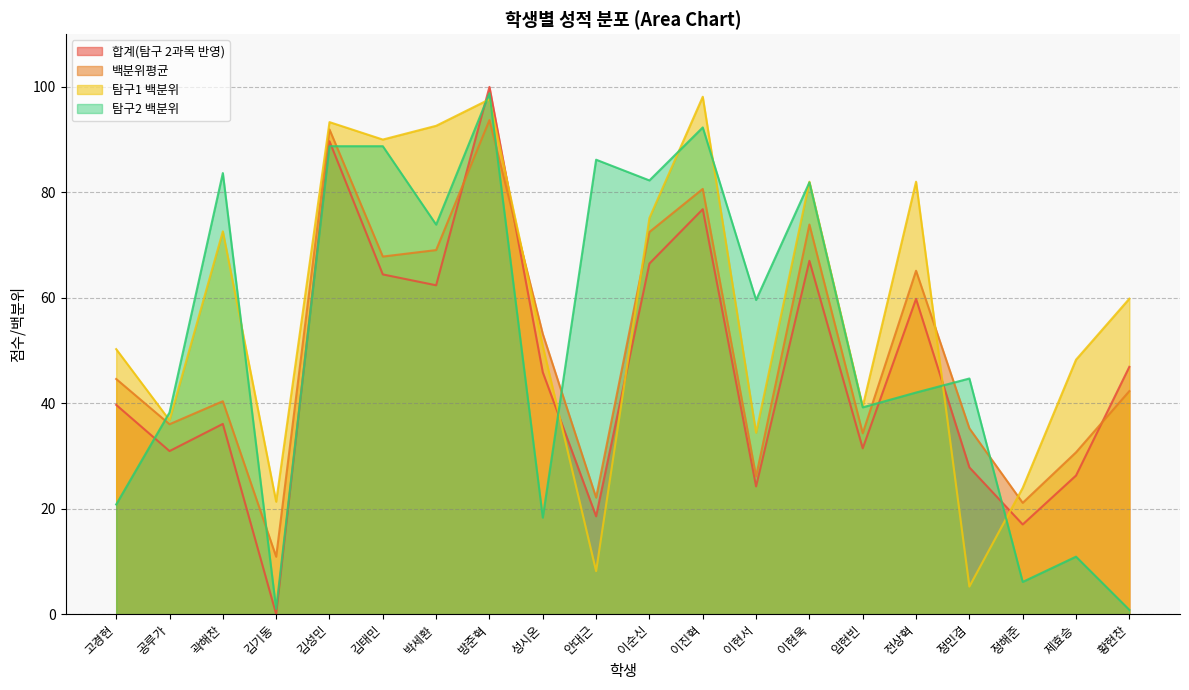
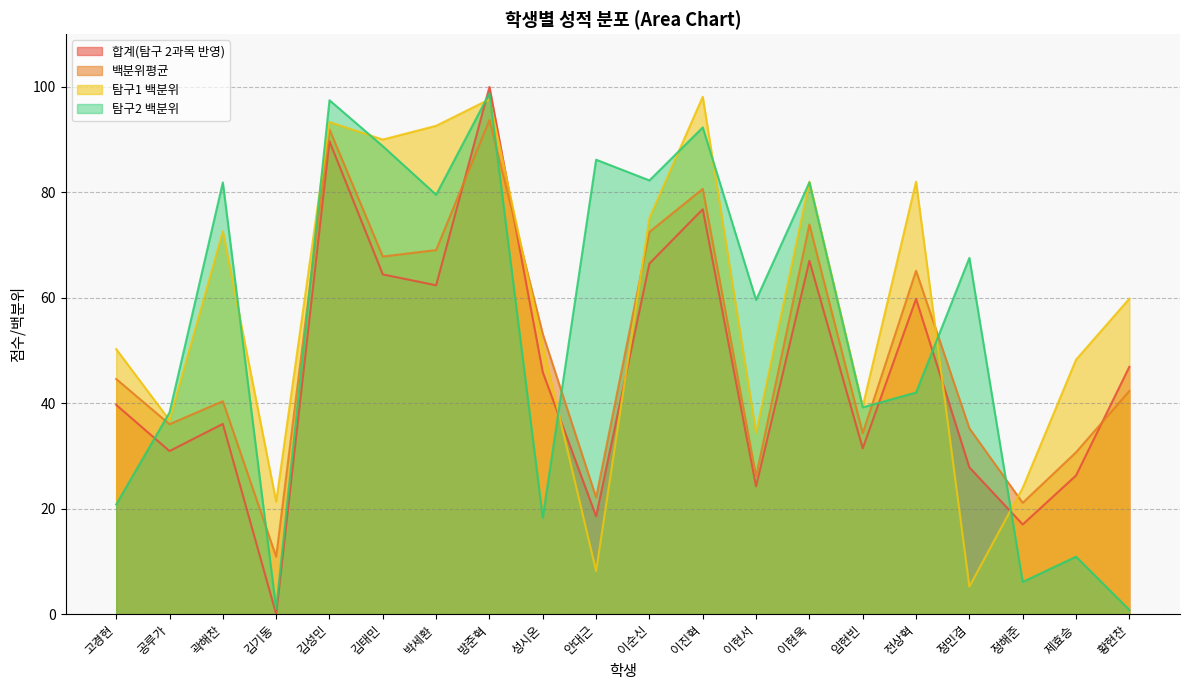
탐구2 백분위, 곽해찬: 84 -> 82
탐구2 백분위, 김성민: 89 -> 97
탐구2 백분위, 박세환: 74 -> 80
탐구2 백분위, 정민겸: 45 -> 68
